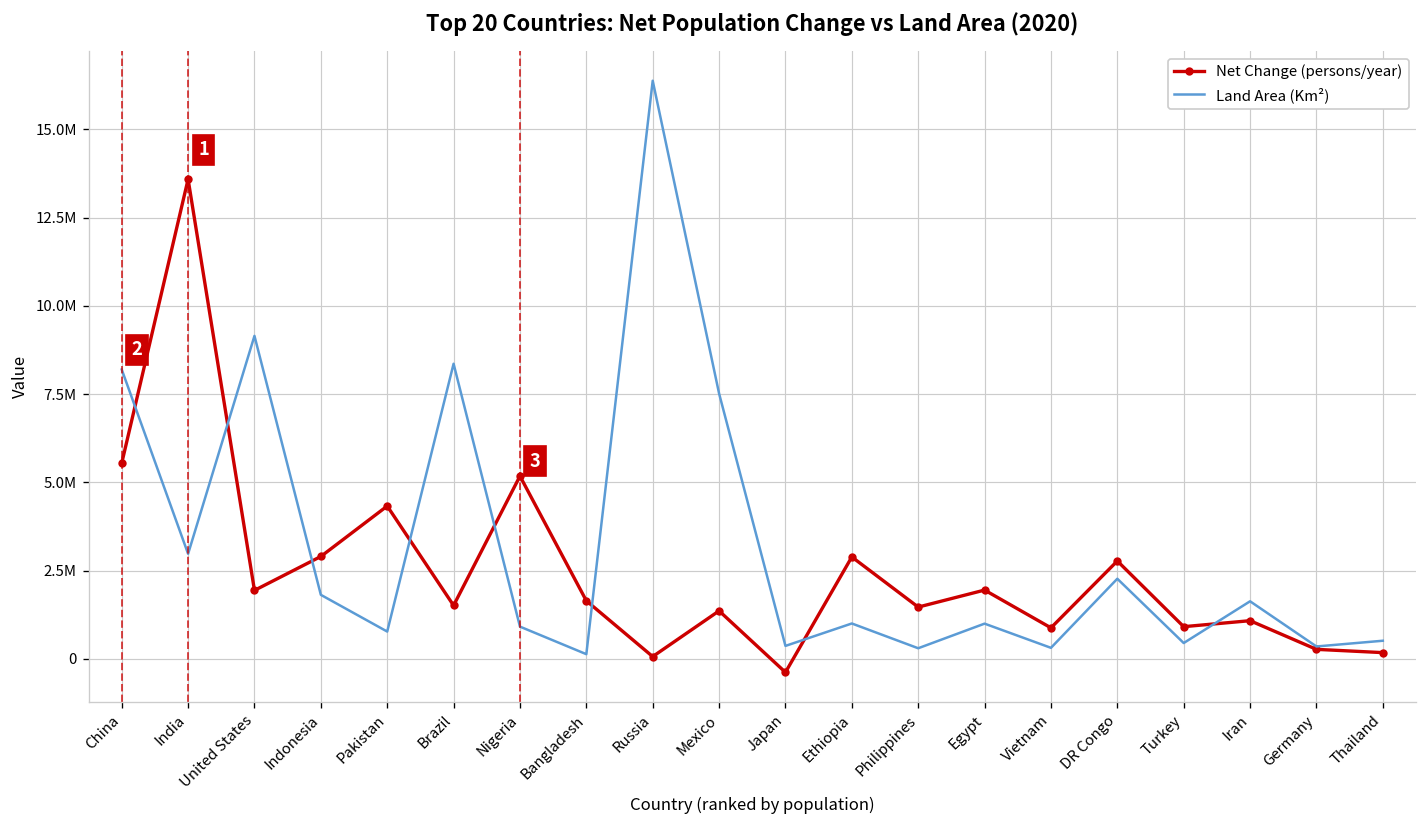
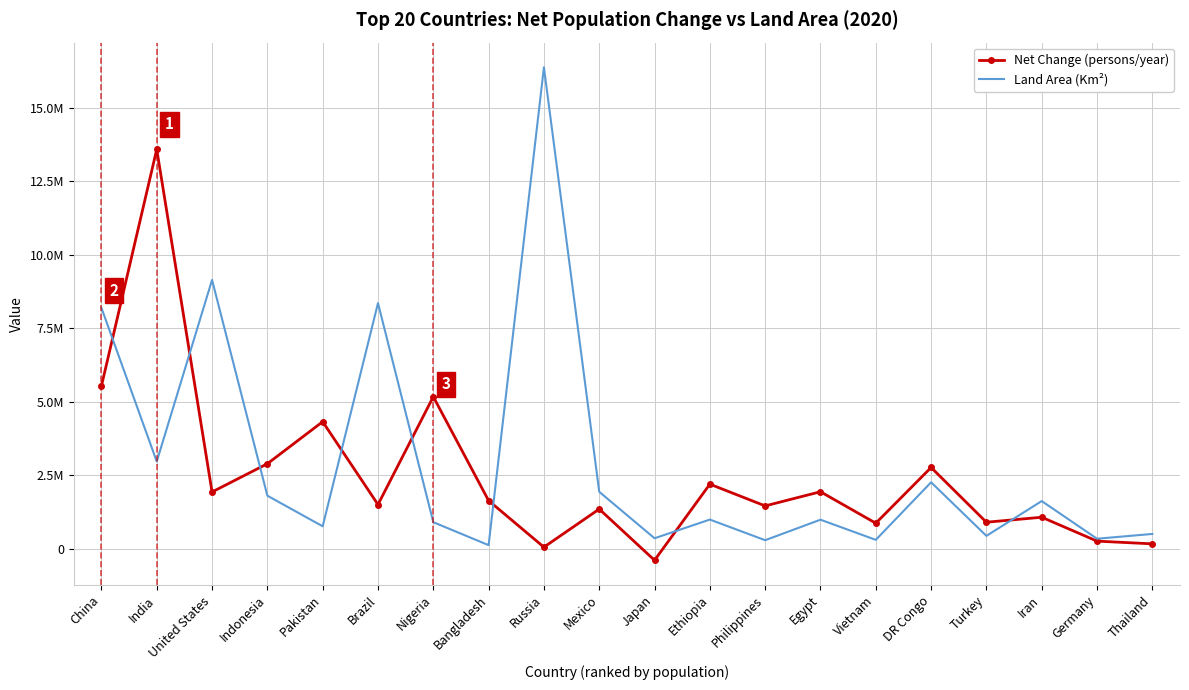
Land Area (Km²), Mexico: 7500000 -> 1900000
Net Change (persons/year), Ethiopia: 2900000 -> 2200000
